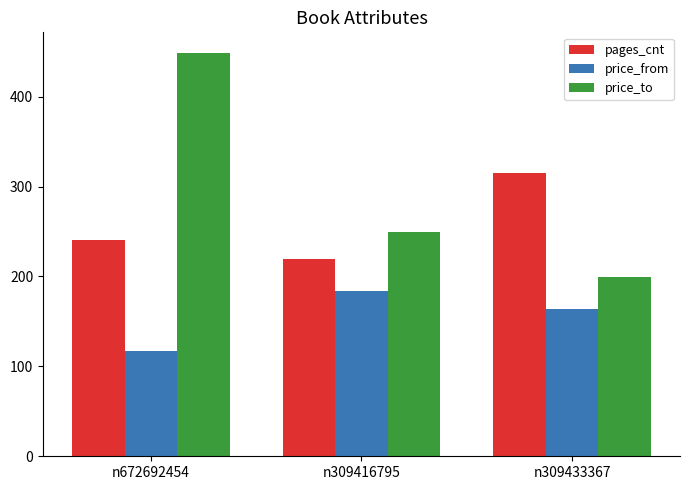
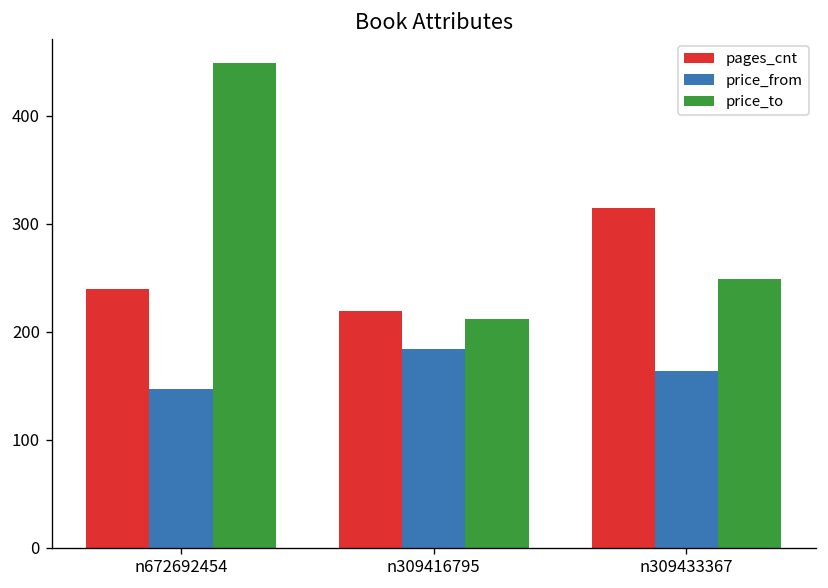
price_from, n672692454: 120 -> 150
price_to, n309416795: 250 -> 210
price_to, n309433367: 200 -> 250
